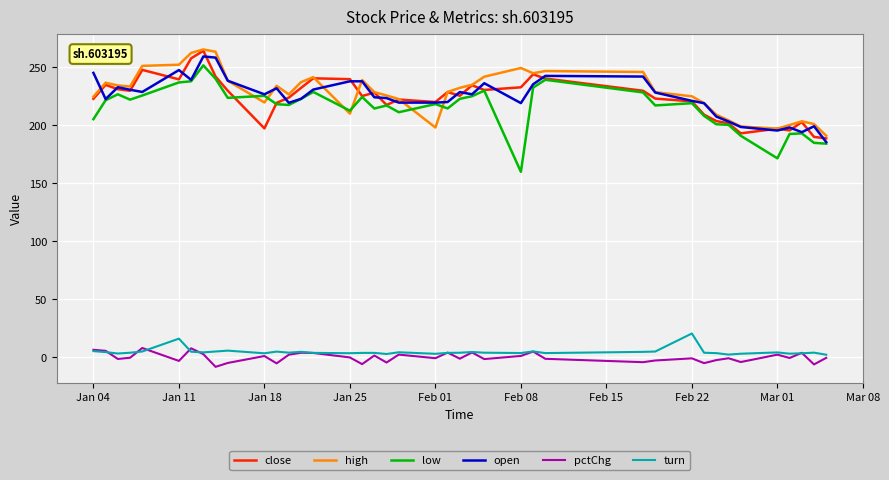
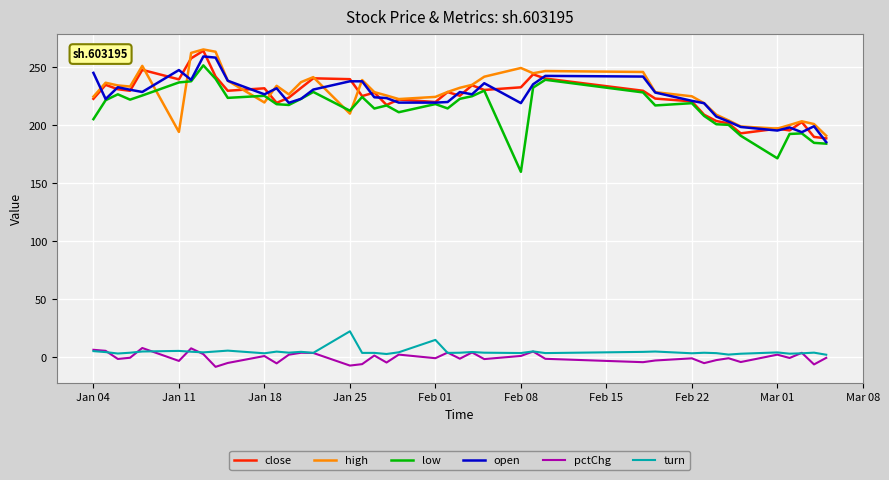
high, Jan 11: 252 -> 194
turn, Jan 11: 16 -> 5
close, Jan 18: 197 -> 232
pctChg, Jan 25: 0 -> -7
turn, Jan 25: 3 -> 22
high, Feb 01: 198 -> 224
turn, Feb 01: 3 -> 15
turn, Feb 22: 20 -> 3
